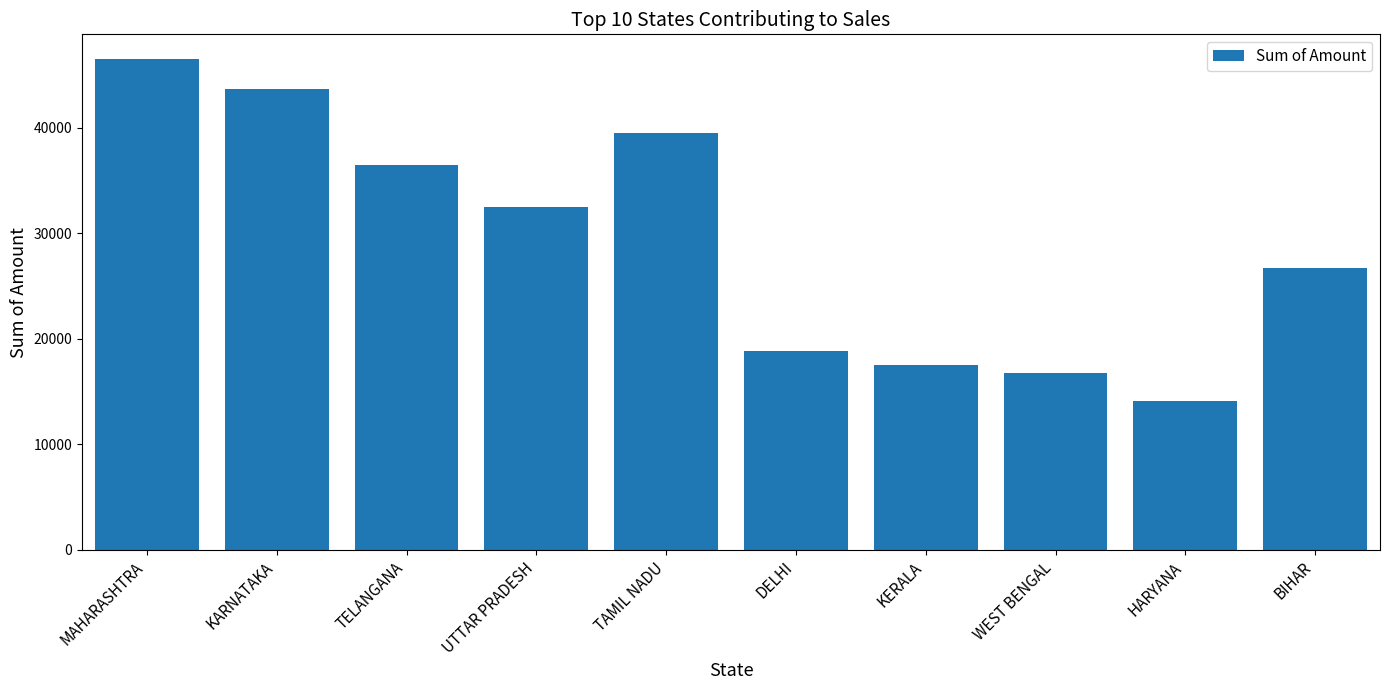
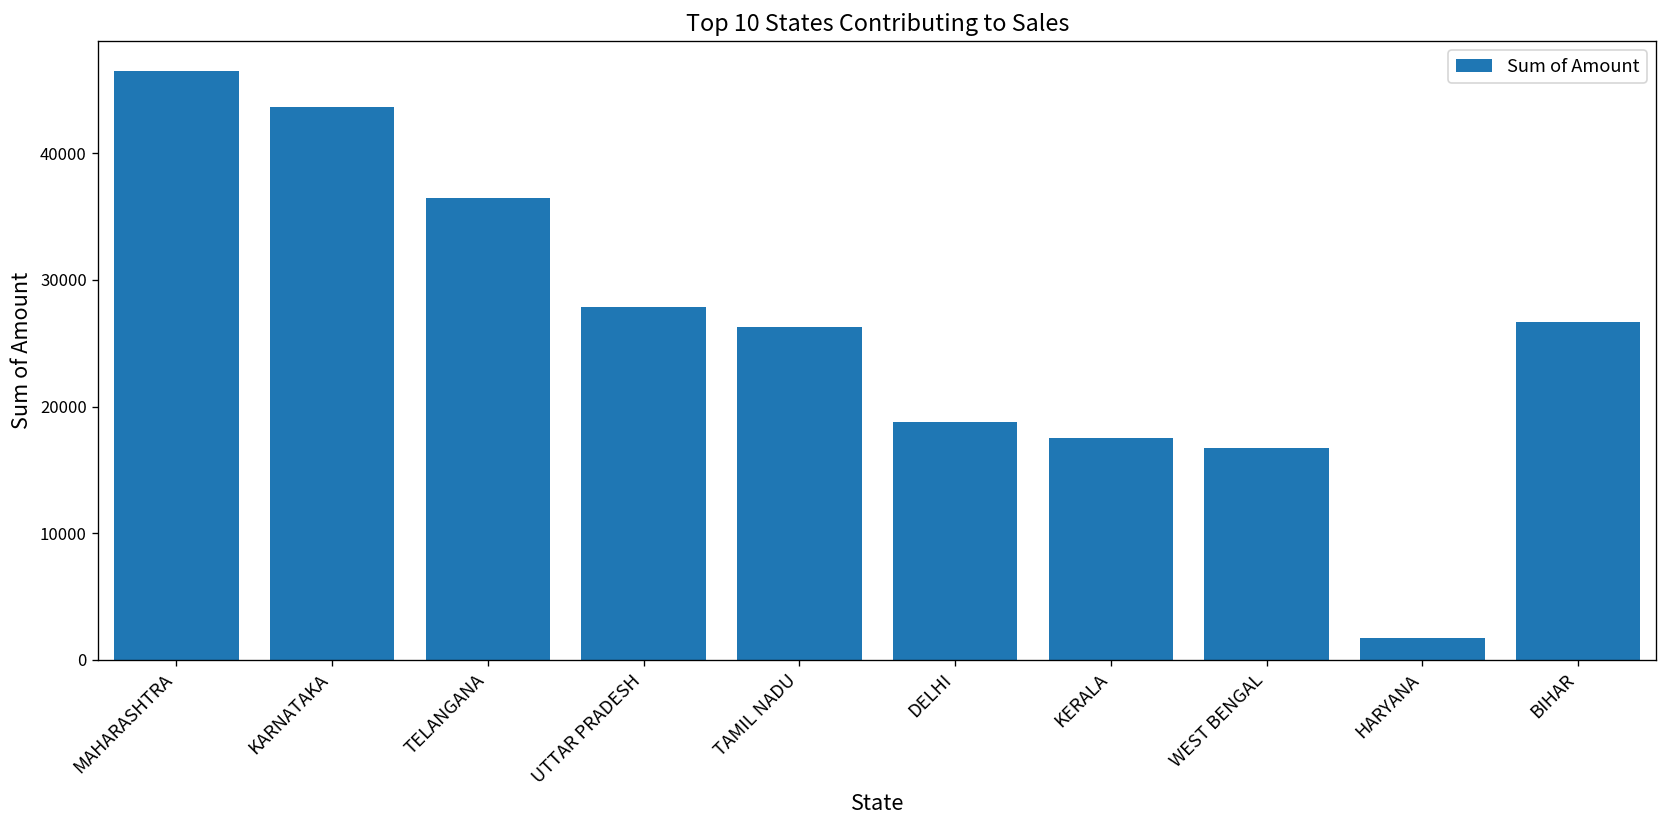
UTTAR PRADESH: 32500 -> 27900
TAMIL NADU: 39500 -> 26300
HARYANA: 14100 -> 1700
